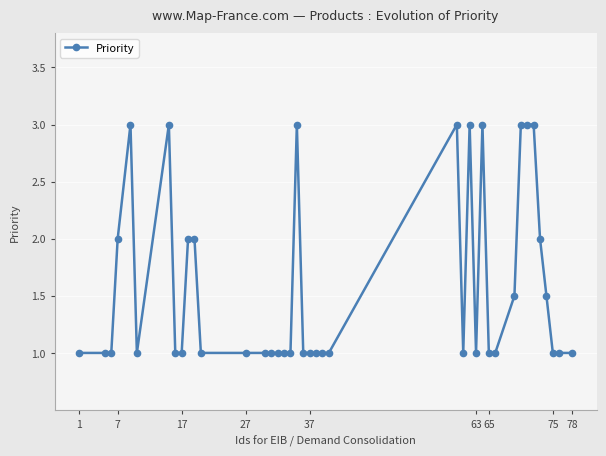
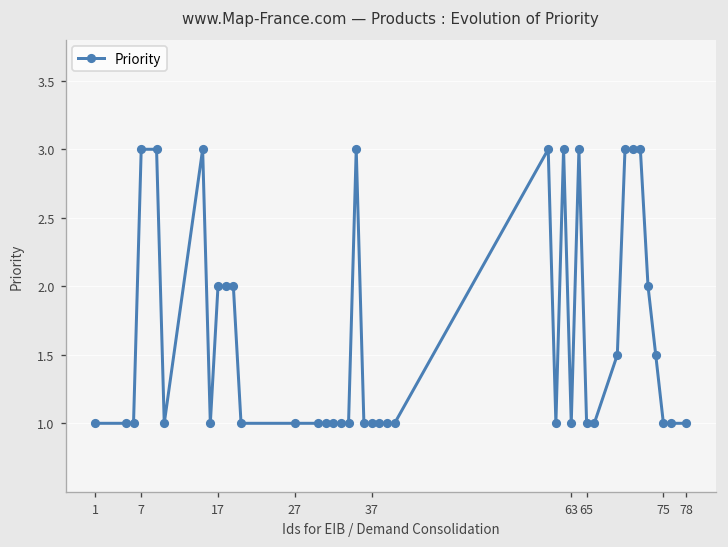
7: 2 -> 3
17: 1 -> 2
